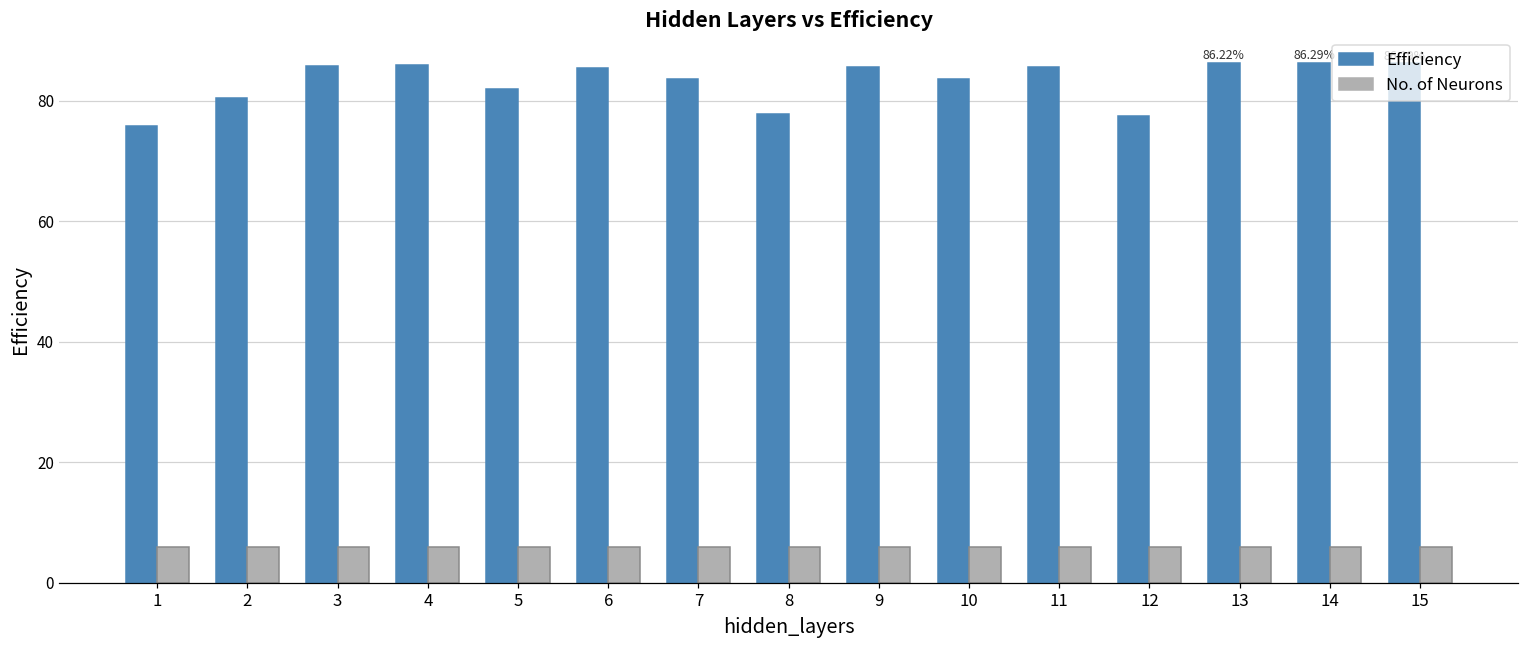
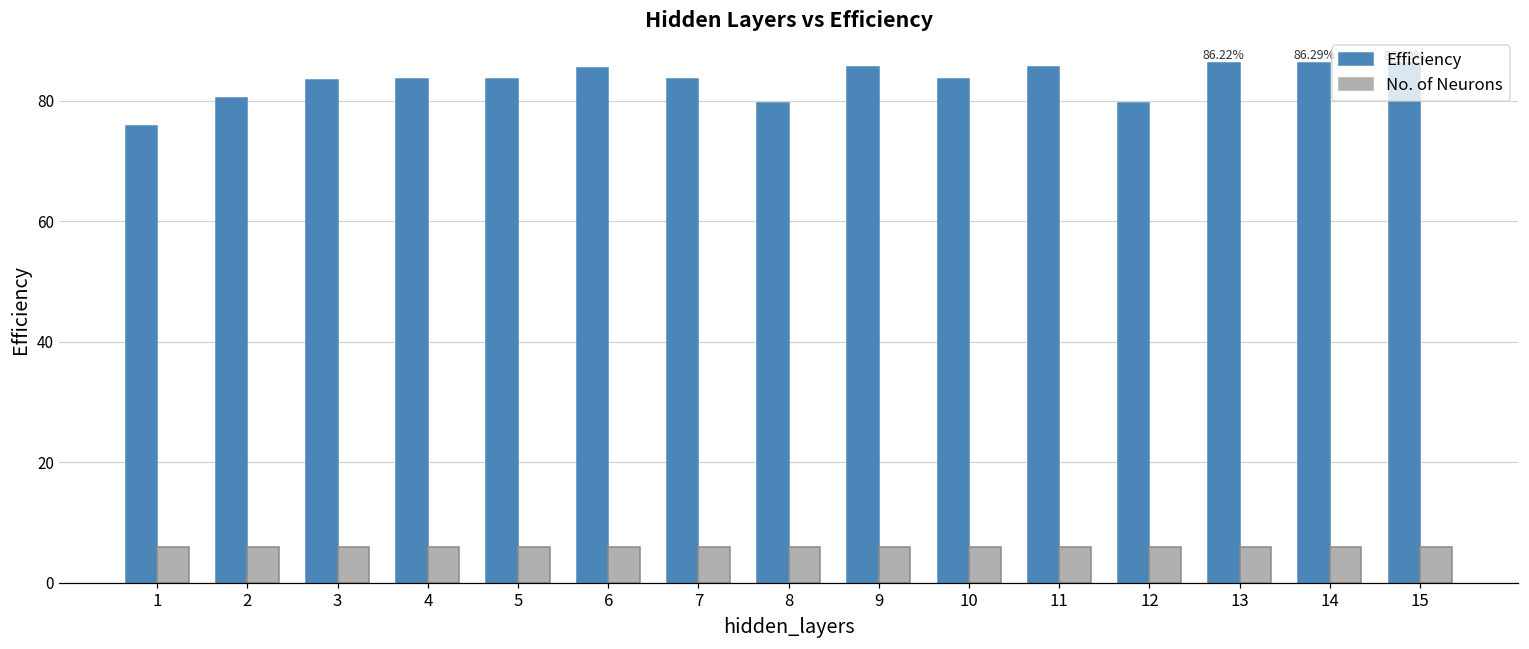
Efficiency, 3: 86 -> 83
Efficiency, 4: 86 -> 84
Efficiency, 5: 82 -> 84
Efficiency, 8: 78 -> 80
Efficiency, 12: 77 -> 80
